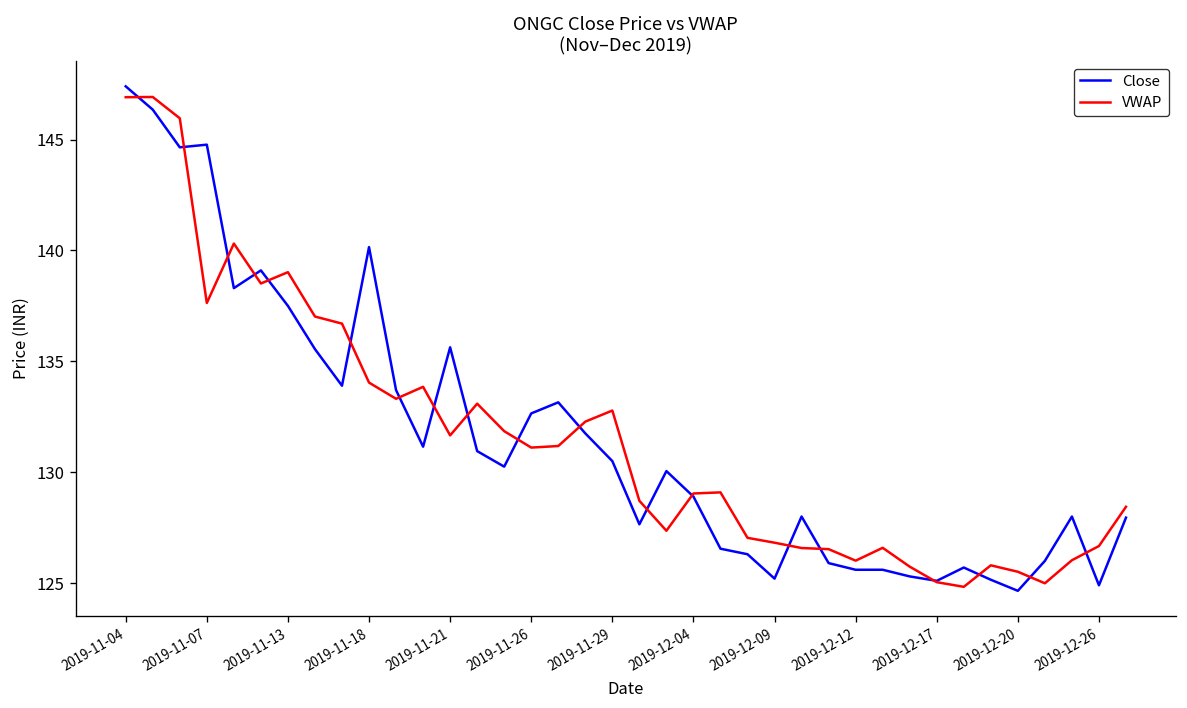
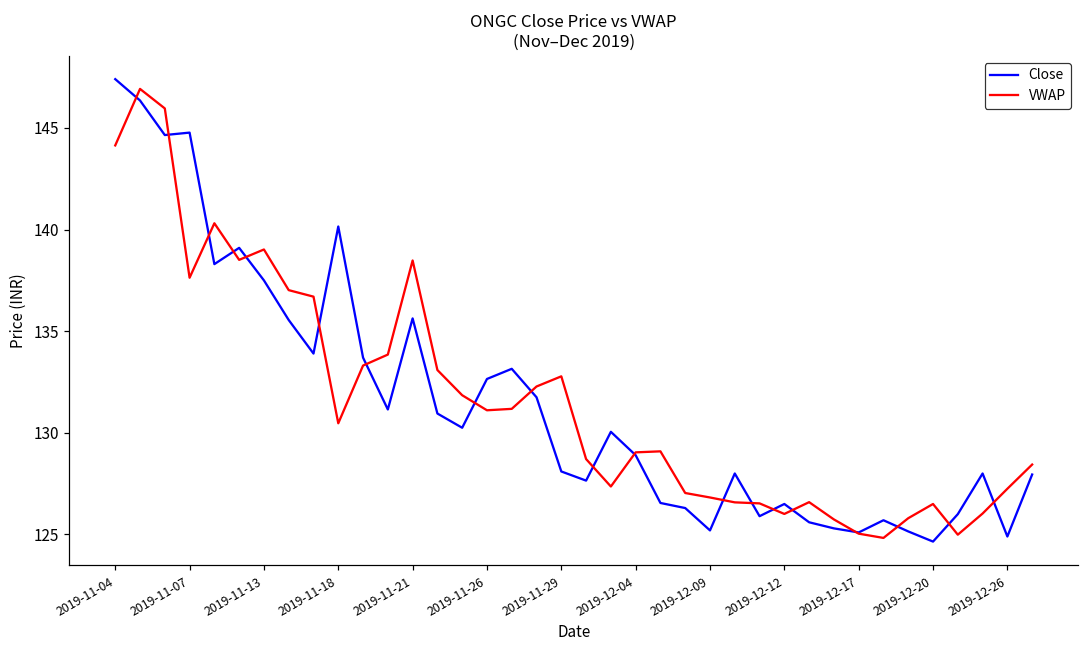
VWAP, 2019-11-04: 146.9 -> 144.1
VWAP, 2019-11-18: 134.0 -> 130.5
VWAP, 2019-11-21: 131.7 -> 138.5
Close, 2019-11-29: 130.5 -> 128.1
Close, 2019-12-12: 125.6 -> 126.5
VWAP, 2019-12-20: 125.5 -> 126.5
VWAP, 2019-12-26: 126.7 -> 127.3
